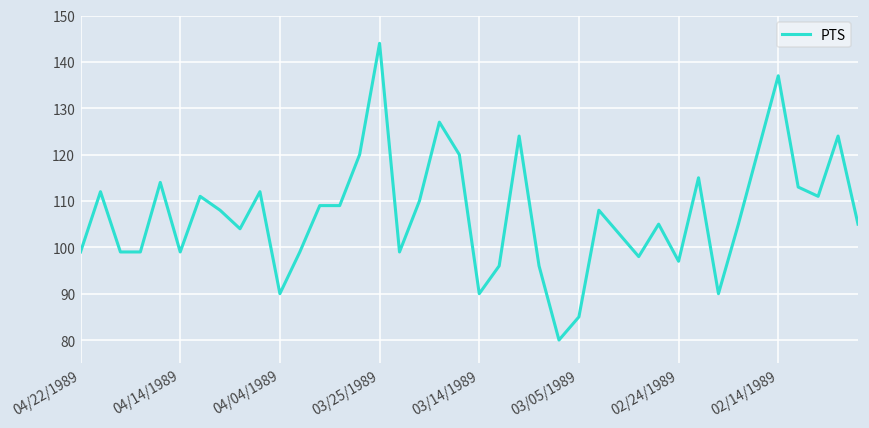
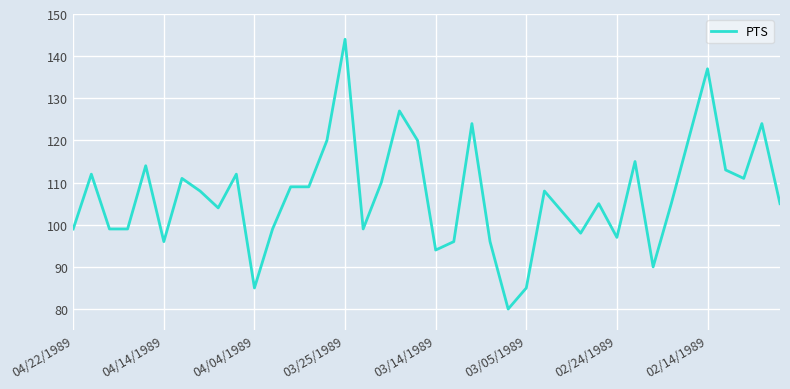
04/14/1989: 99 -> 96
04/04/1989: 90 -> 85
03/14/1989: 90 -> 94
